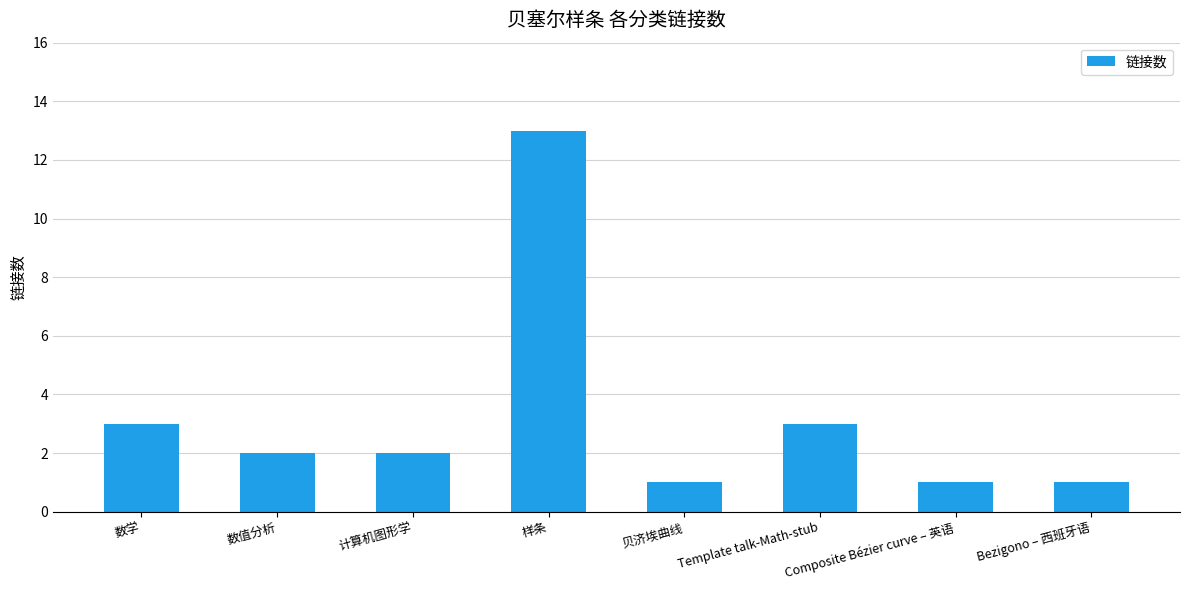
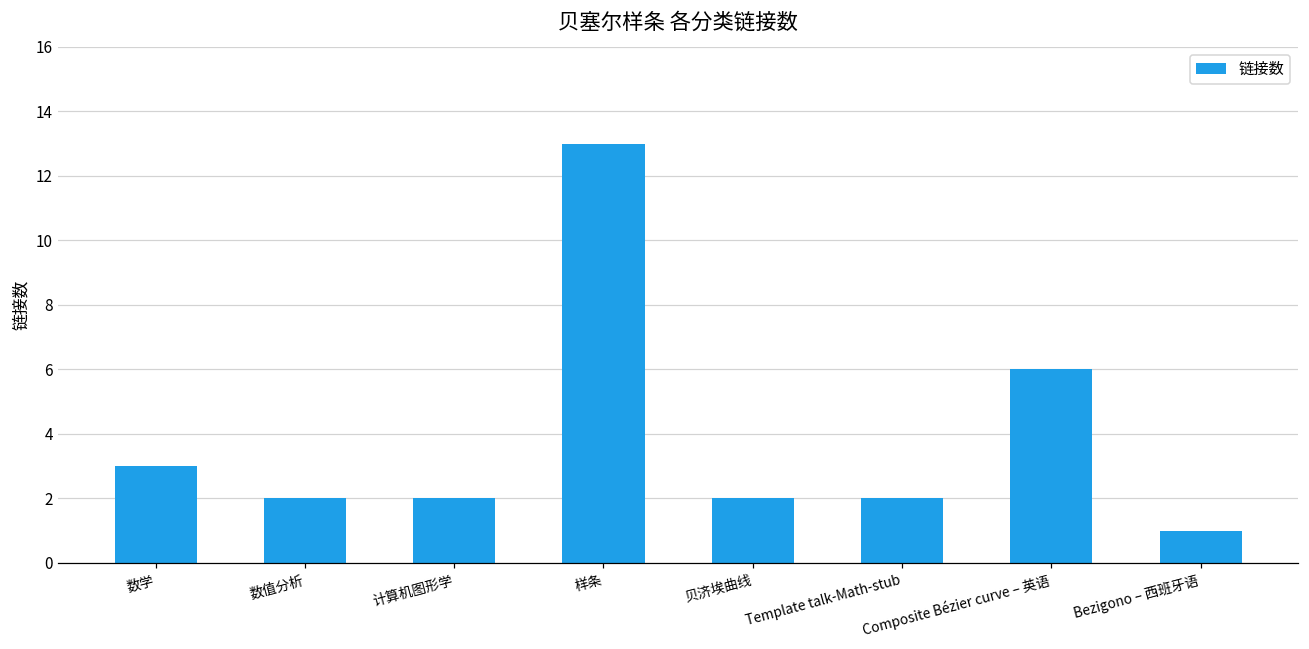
贝济埃曲线: 1 -> 2
Template talk-Math-stub: 3 -> 2
Composite Bézier curve – 英语: 1 -> 6
